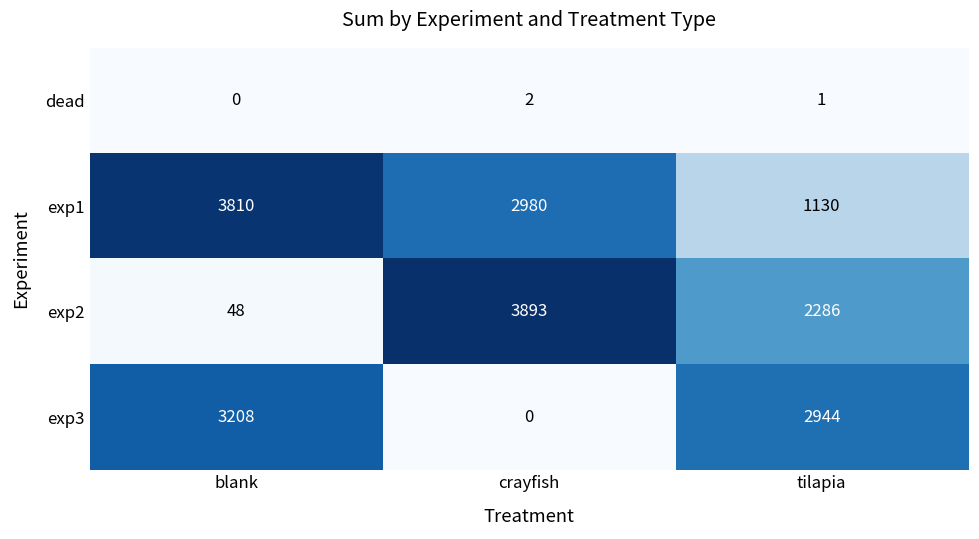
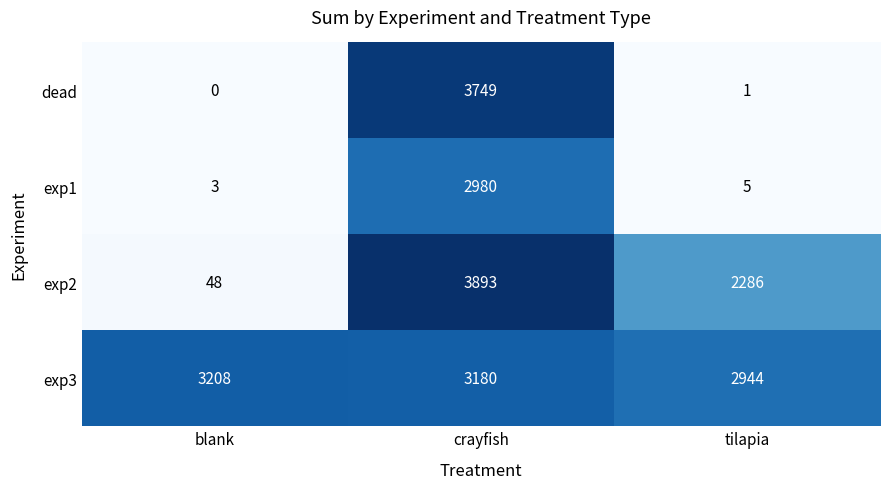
dead, crayfish: 2 -> 3749
exp1, blank: 3810 -> 3
exp1, tilapia: 1130 -> 5
exp3, crayfish: 0 -> 3180
